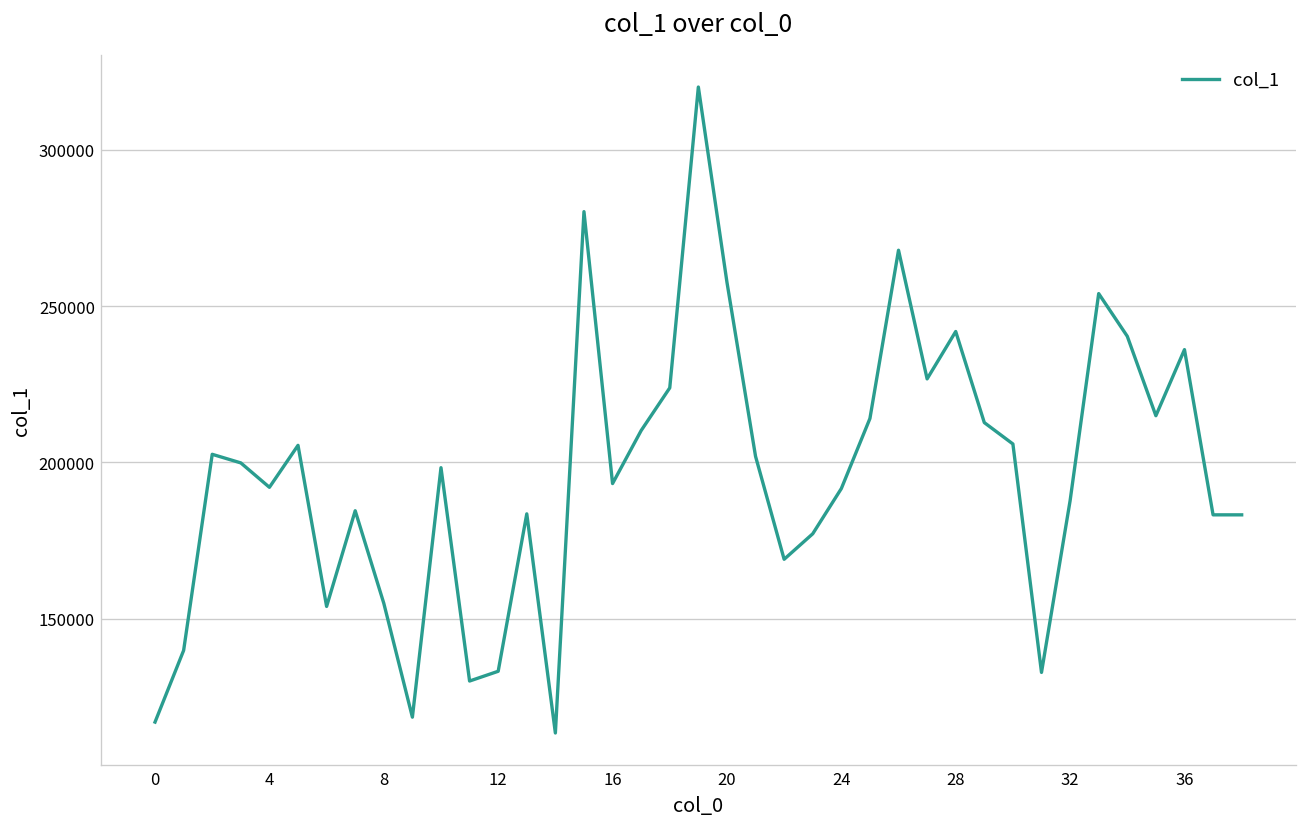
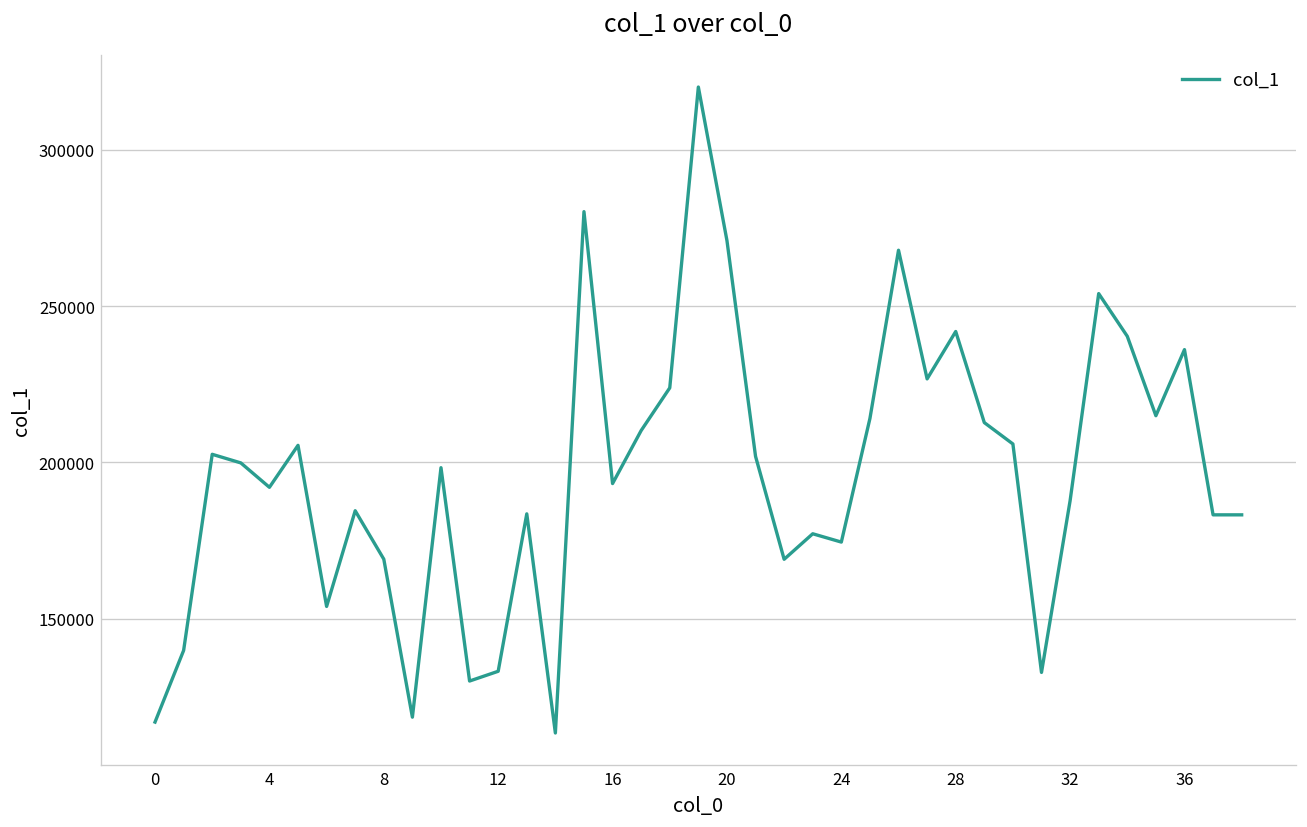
8: 155000 -> 169000
20: 258000 -> 271000
24: 192000 -> 175000
